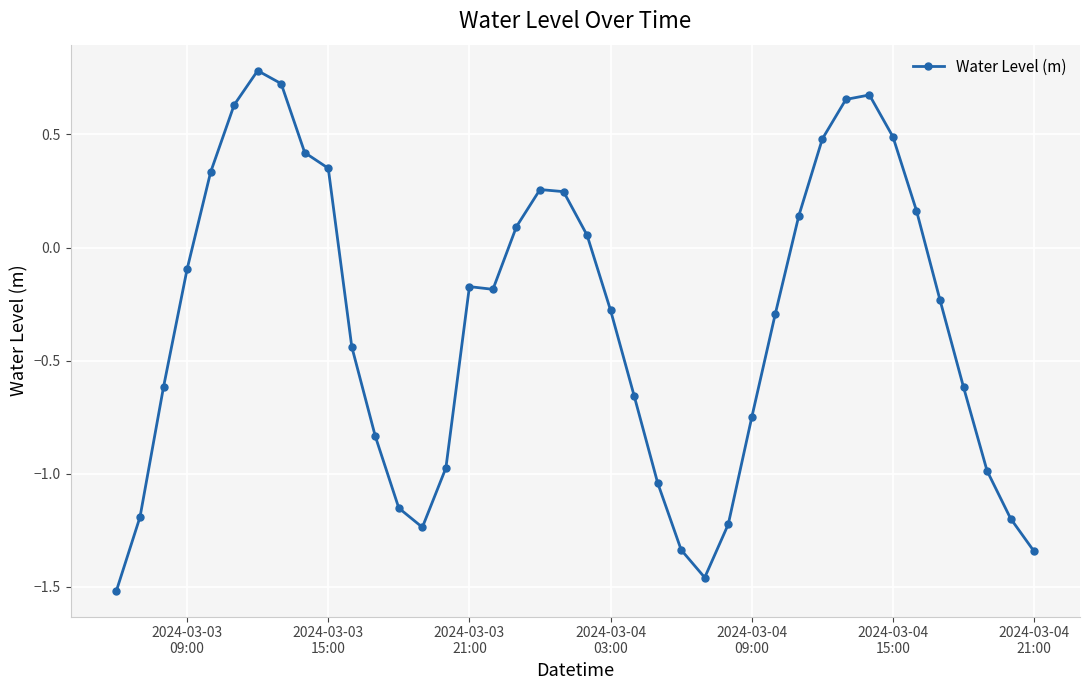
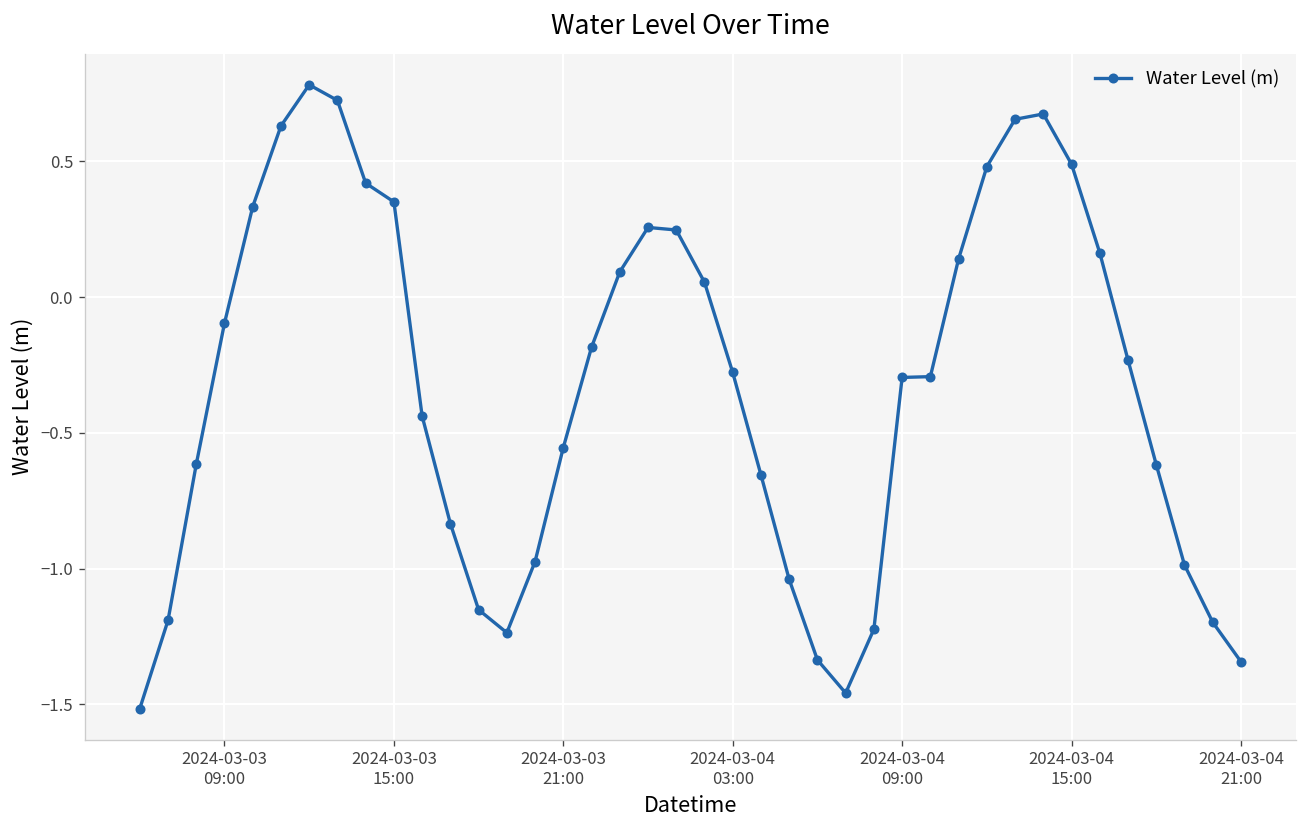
2024-03-03 21:00: -0.17 -> -0.55
2024-03-04 09:00: -0.75 -> -0.30
